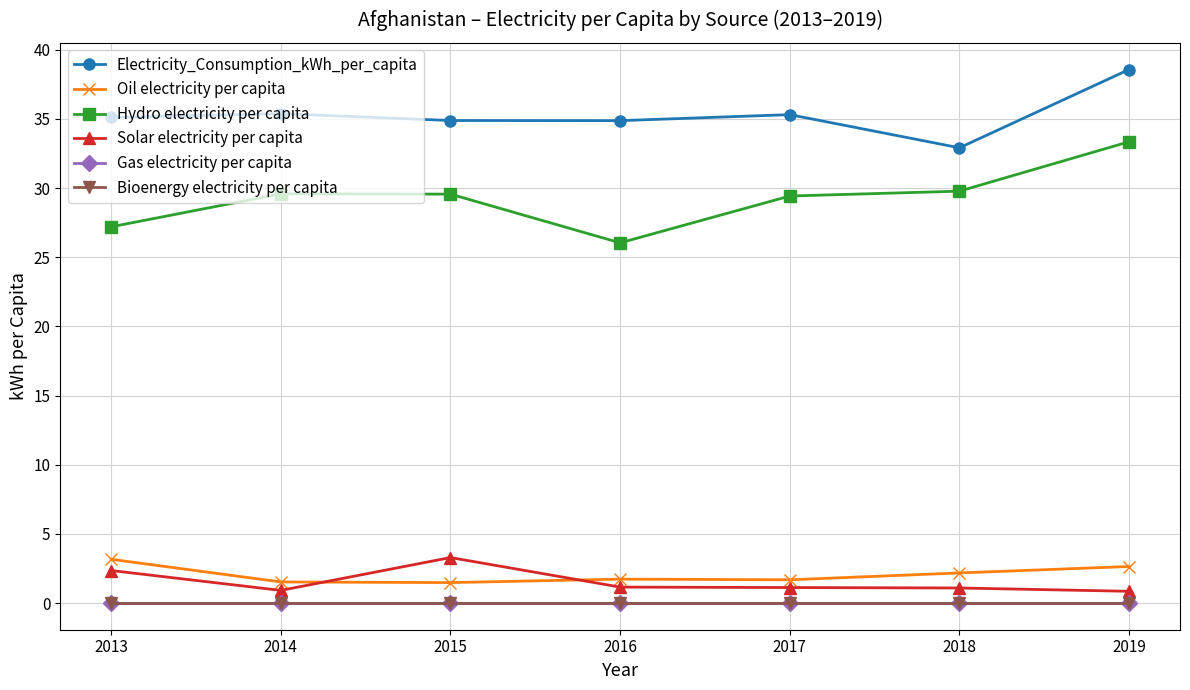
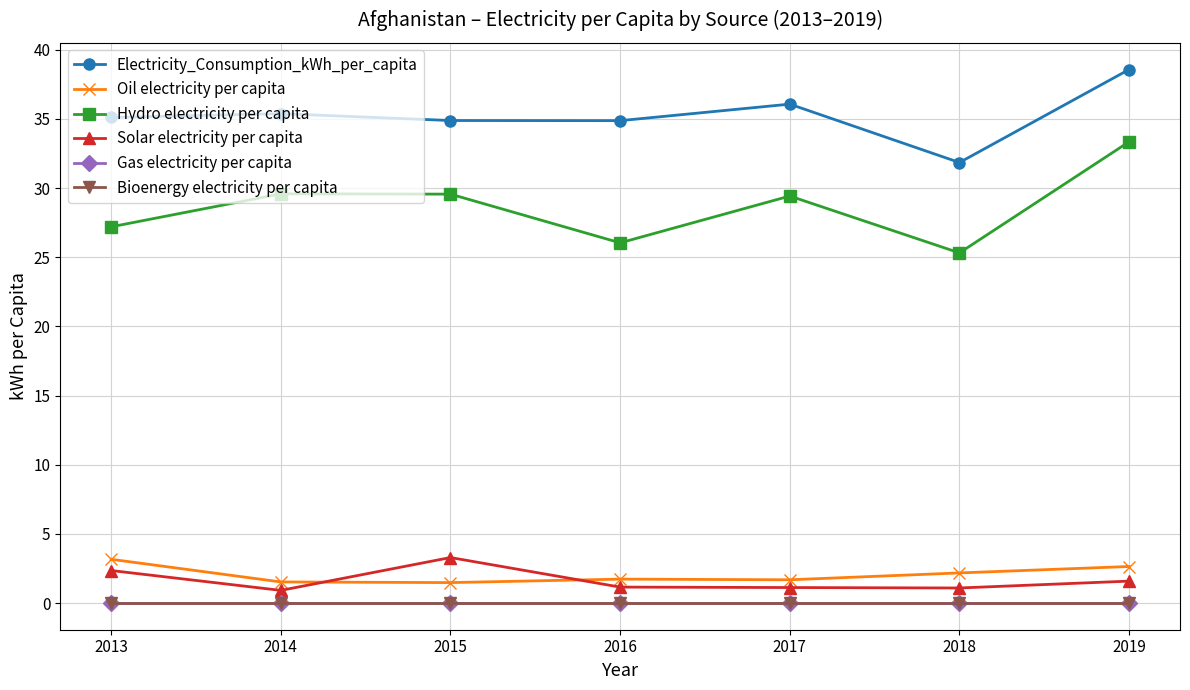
Electricity_Consumption_kWh_per_capita, 2017: 35.3 -> 36.1
Electricity_Consumption_kWh_per_capita, 2018: 32.9 -> 31.8
Hydro electricity per capita, 2018: 29.8 -> 25.3
Solar electricity per capita, 2019: 0.8 -> 1.6
